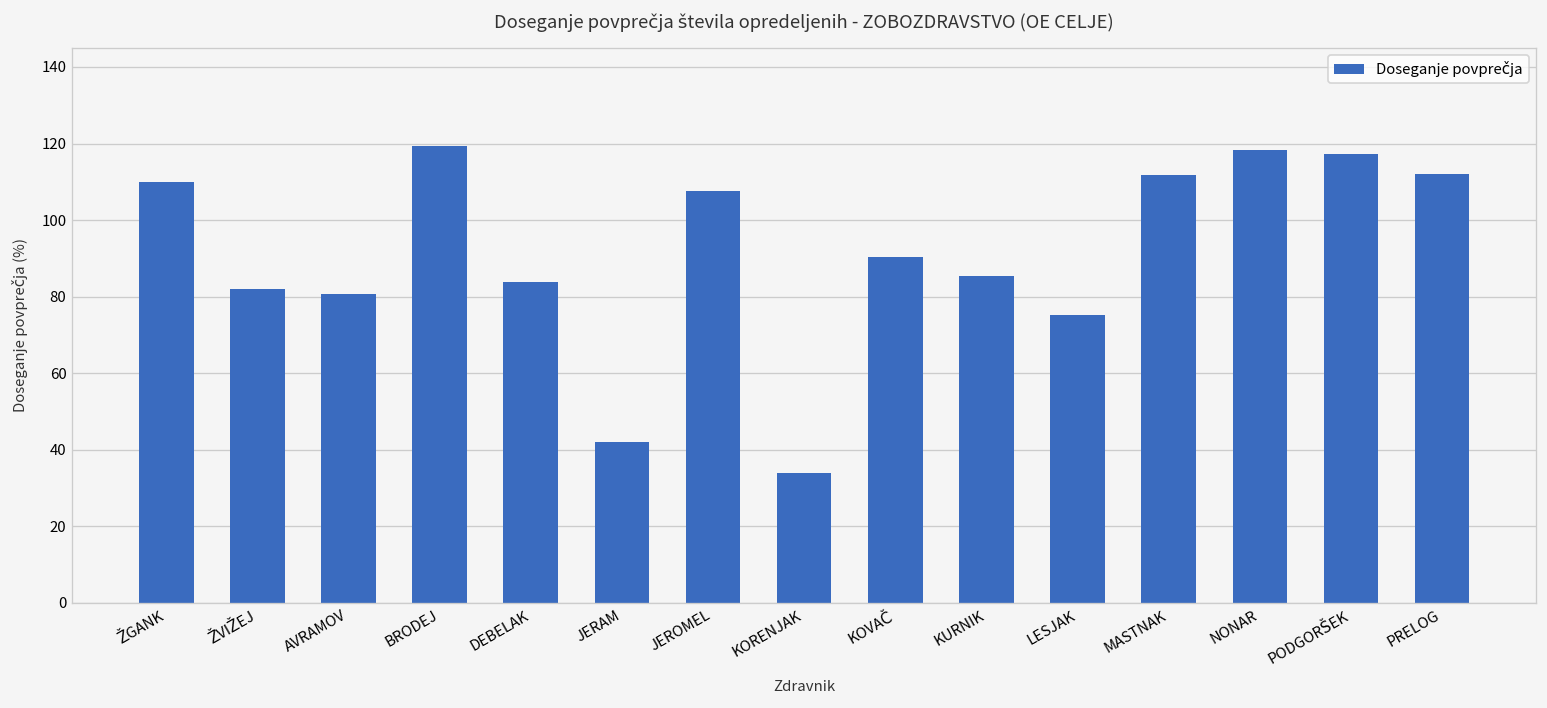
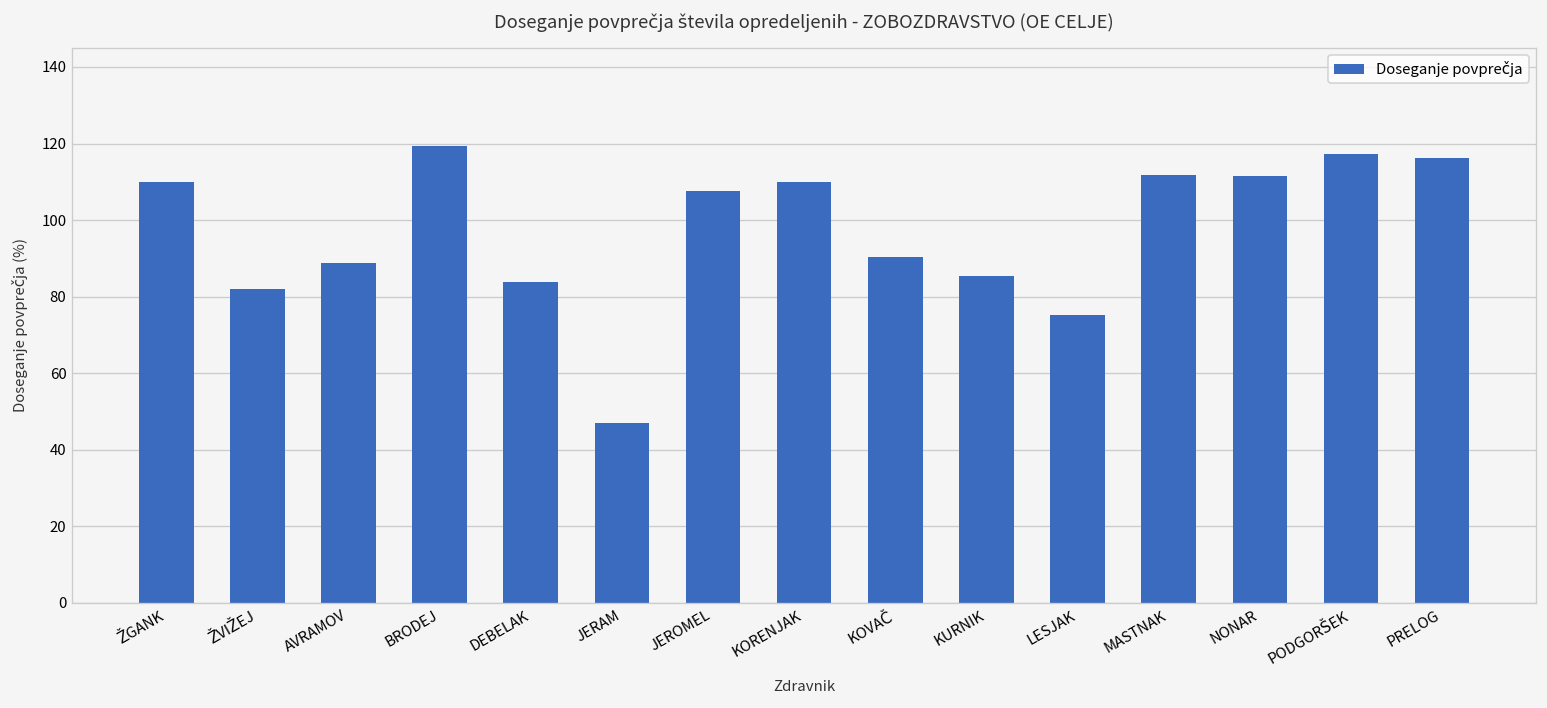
AVRAMOV: 81 -> 89
JERAM: 42 -> 47
KORENJAK: 34 -> 110
NONAR: 118 -> 112
PRELOG: 112 -> 116
